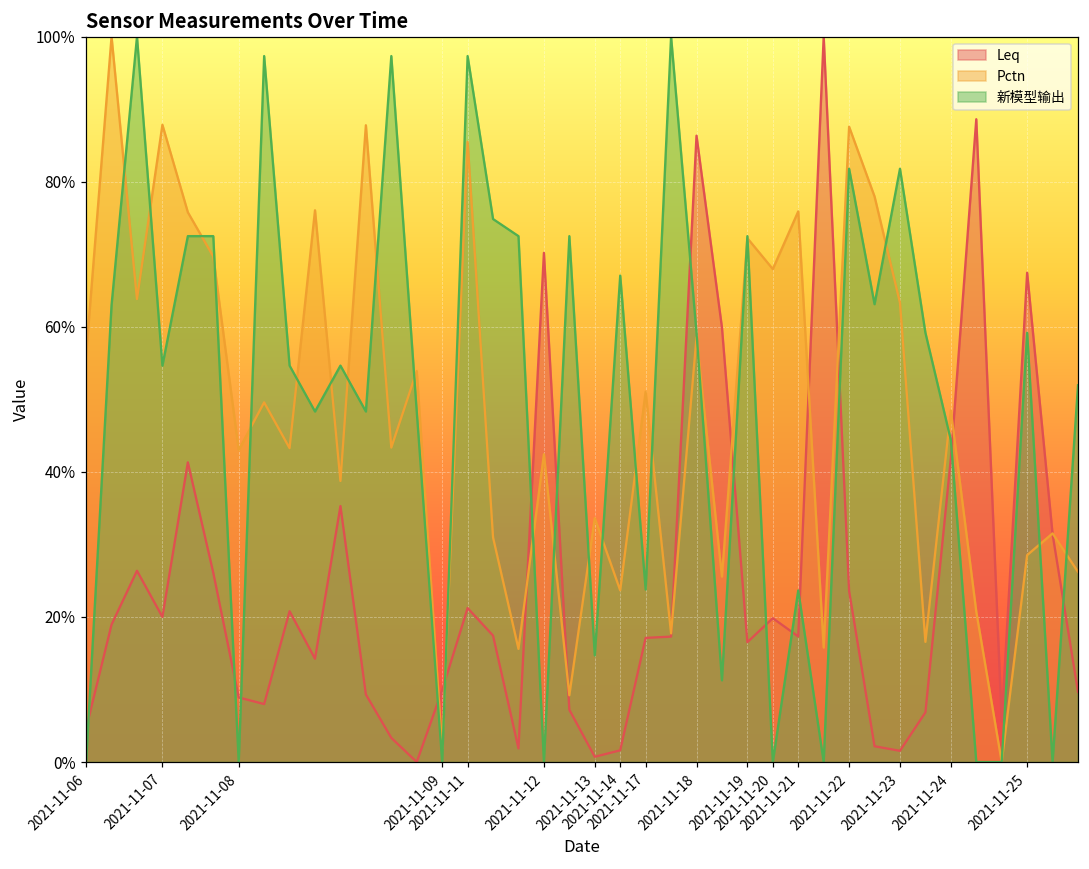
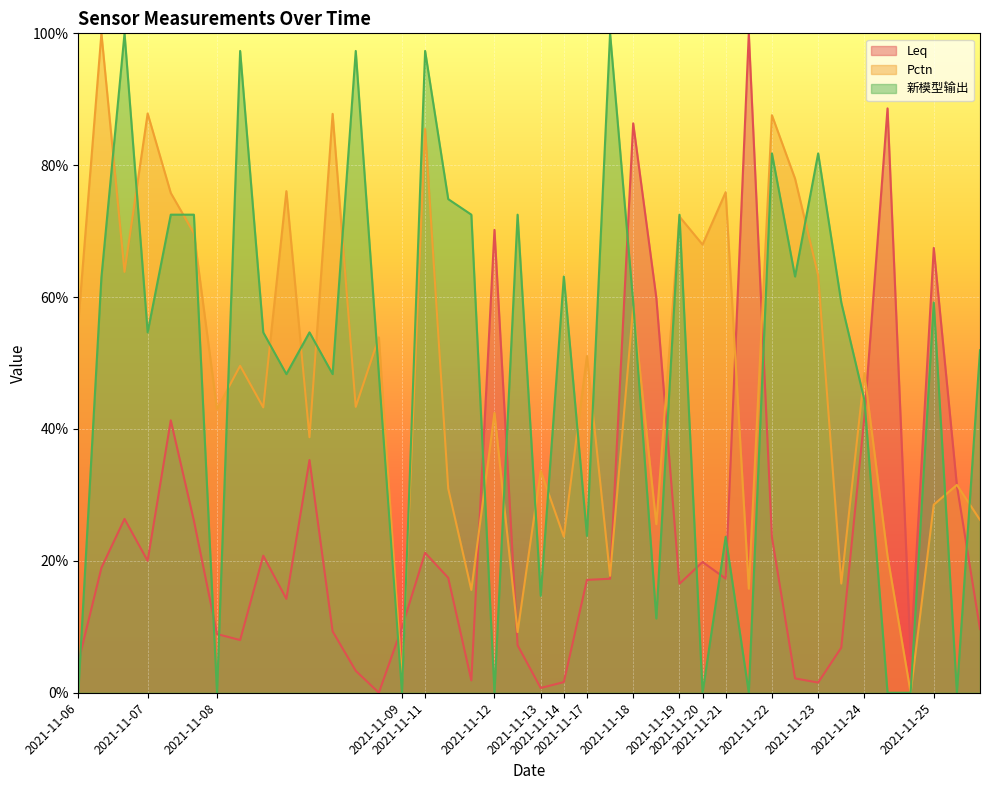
新模型输出, 2021-11-14: 67% -> 63%
